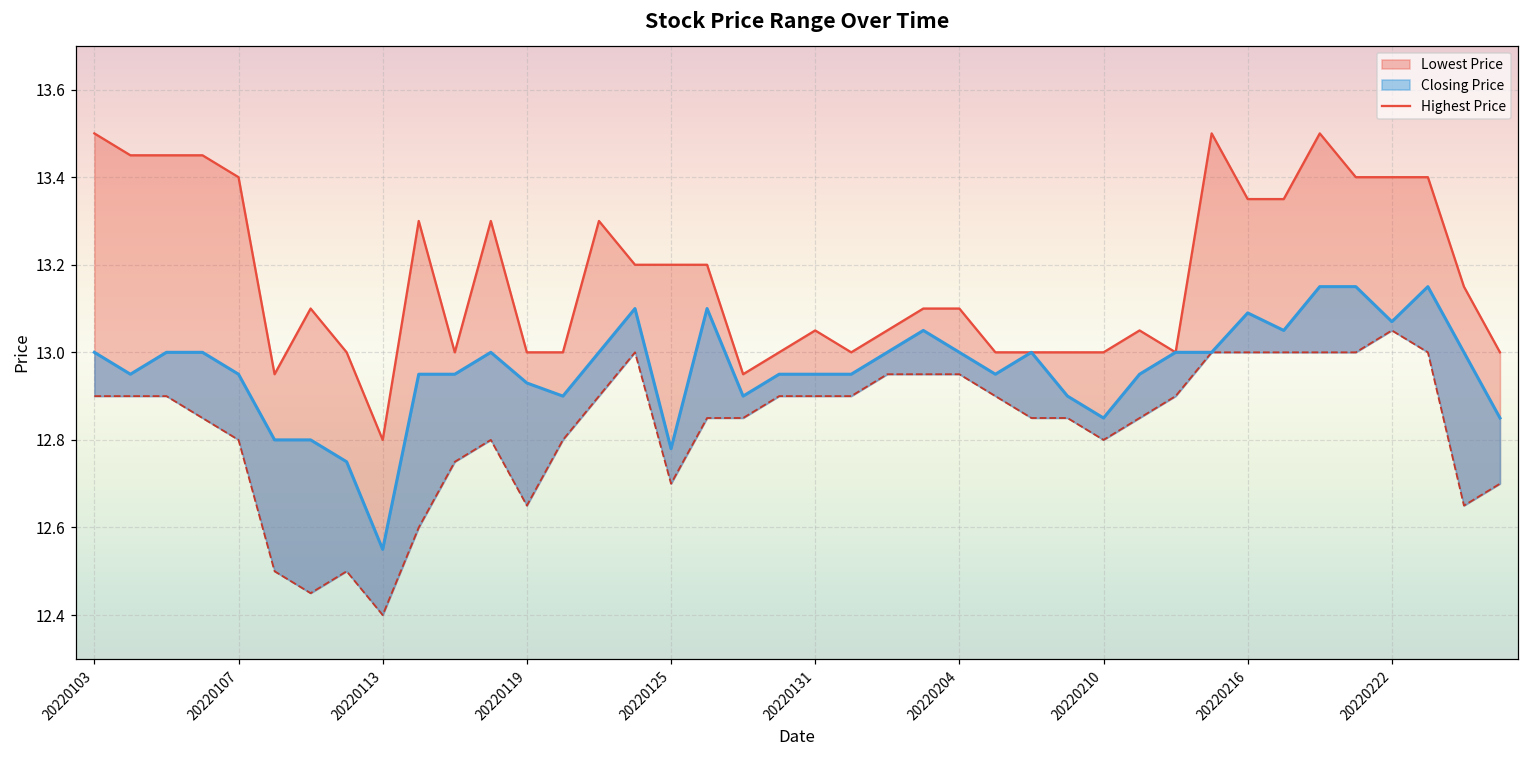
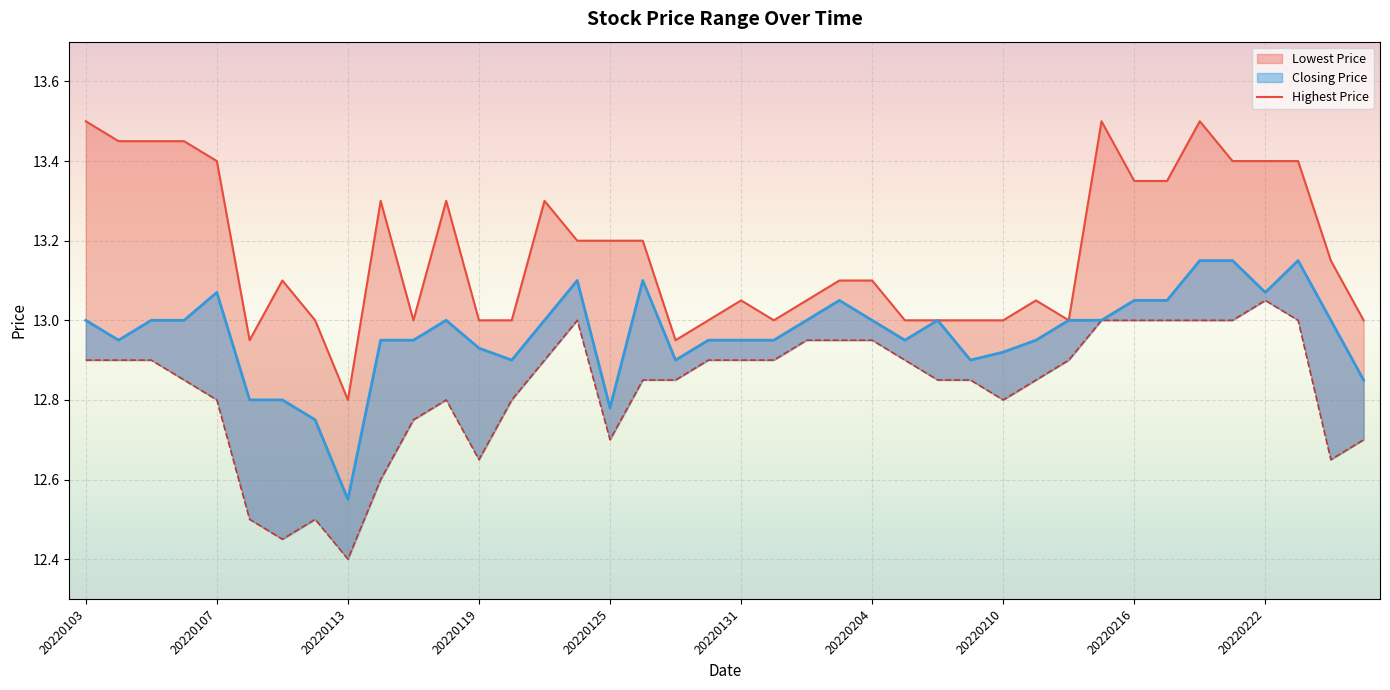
Closing Price, 20220107: 12.95 -> 13.07
Closing Price, 20220210: 12.85 -> 12.92
Closing Price, 20220216: 13.09 -> 13.05
